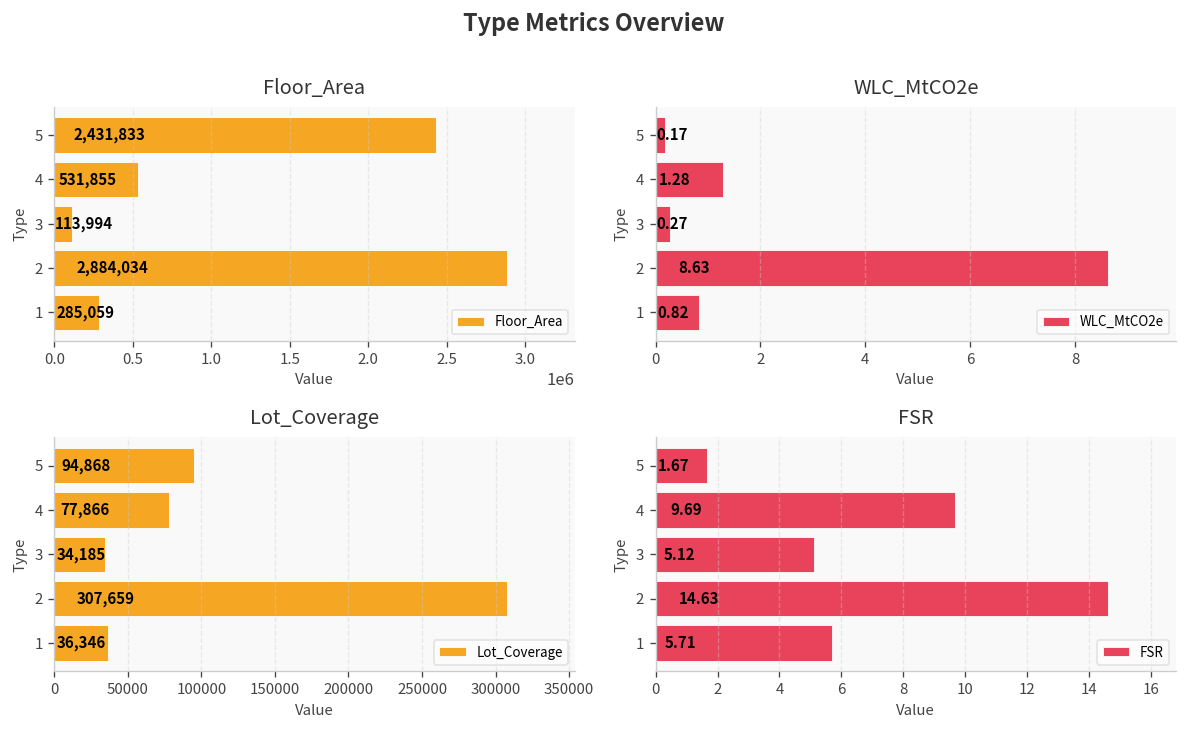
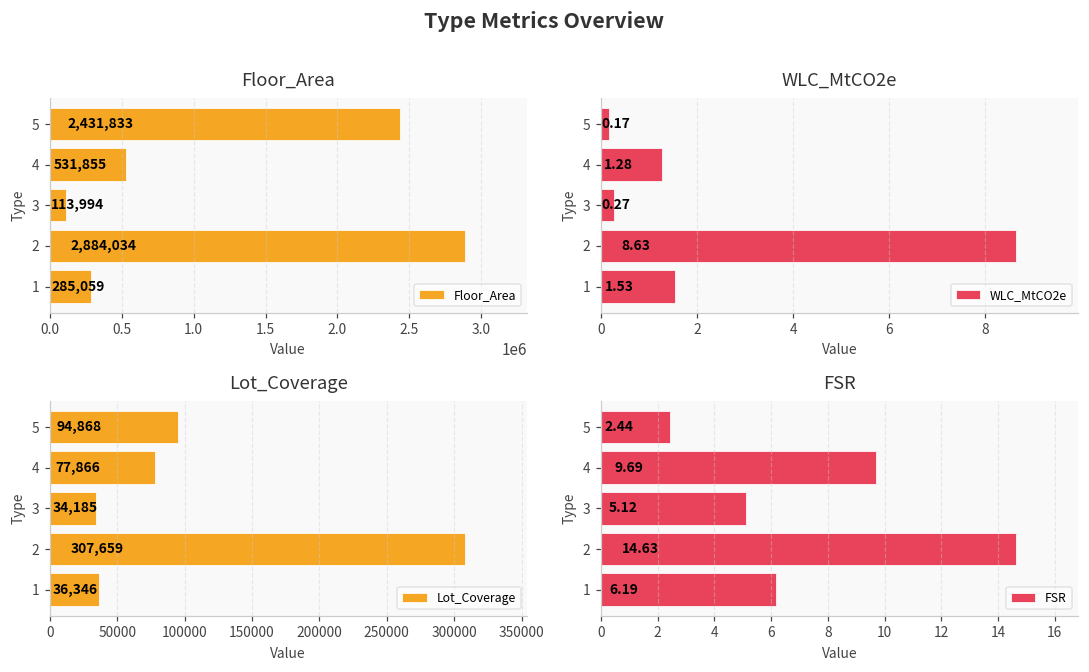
WLC_MtCO2e, 1: 0.82 -> 1.53
FSR, 5: 1.67 -> 2.44
FSR, 1: 5.71 -> 6.19
